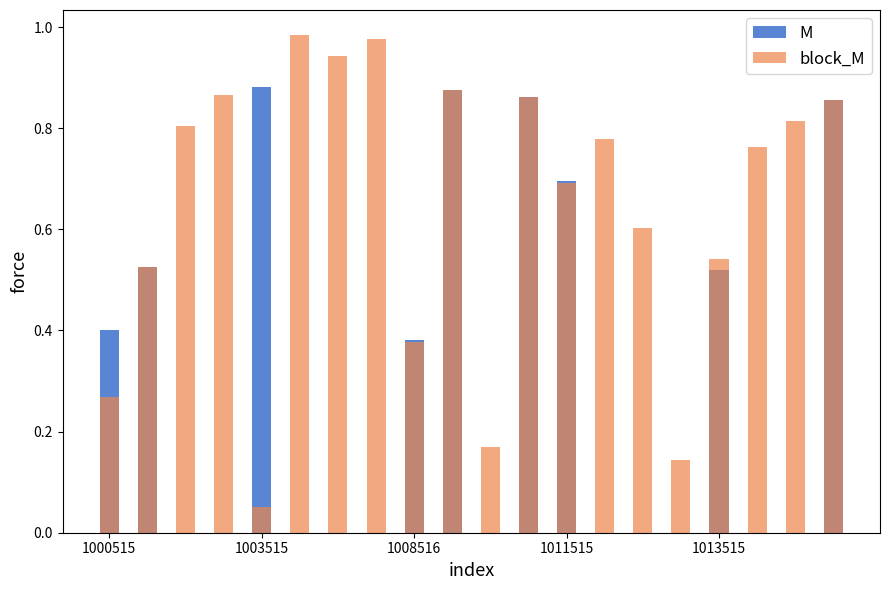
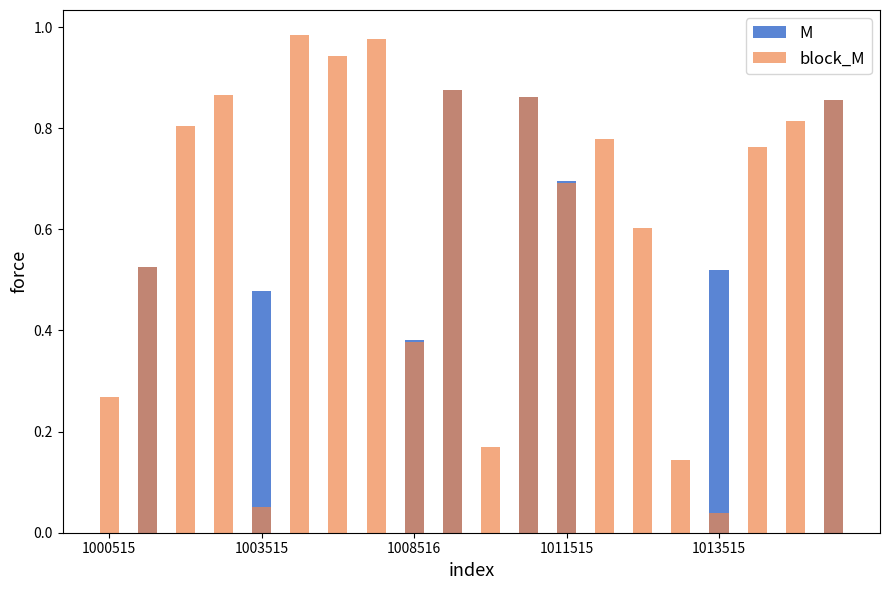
M, 1000515: 0.4 -> 0.0
M, 1003515: 0.88 -> 0.48
block_M, 1013515: 0.54 -> 0.04
